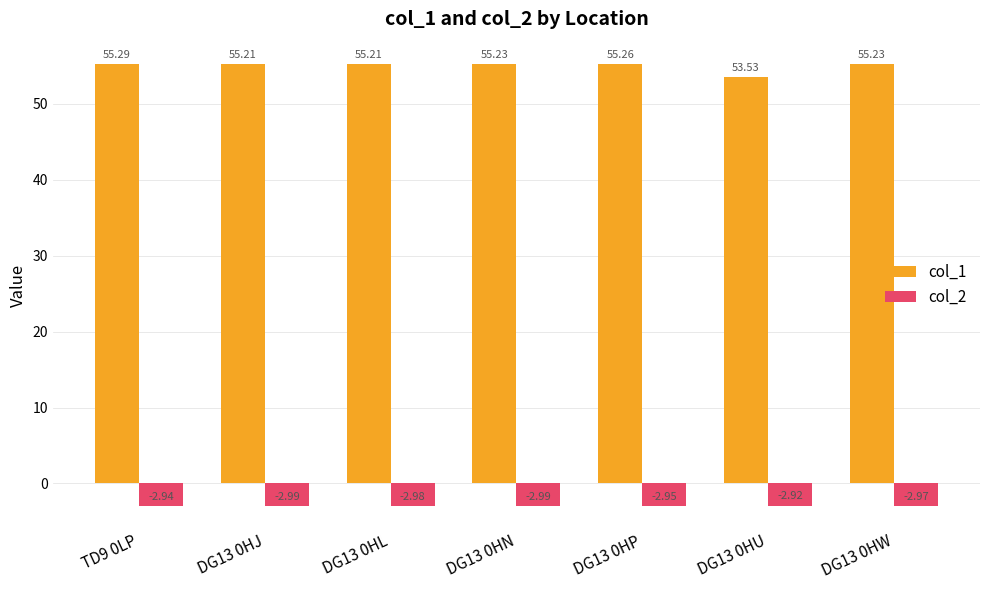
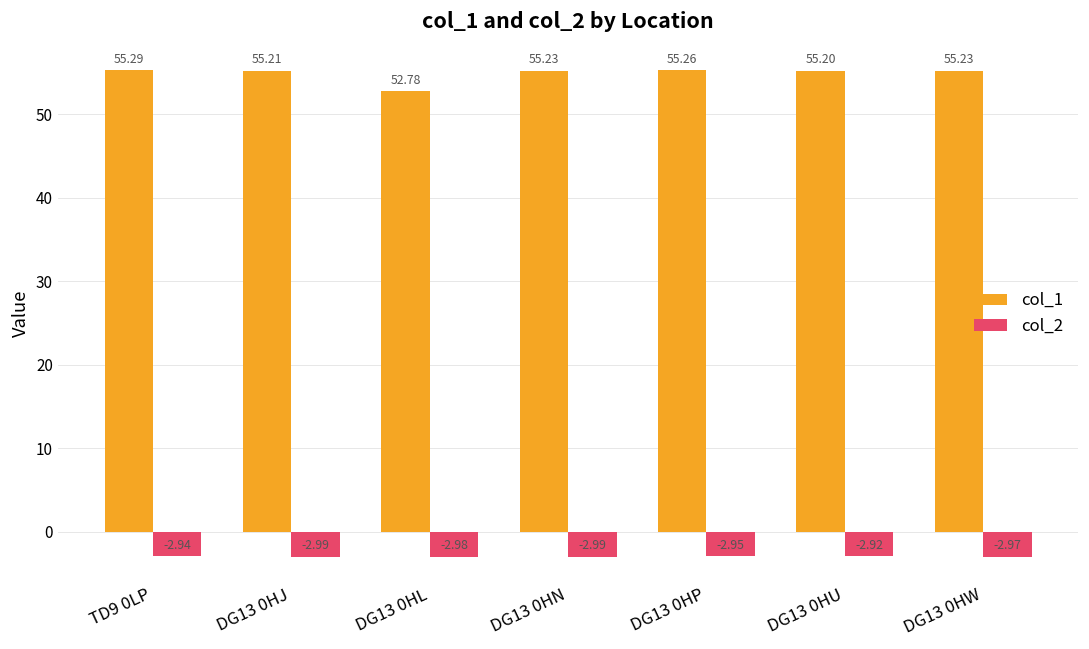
col_1, DG13 0HL: 55.21 -> 52.78
col_1, DG13 0HU: 53.53 -> 55.20
